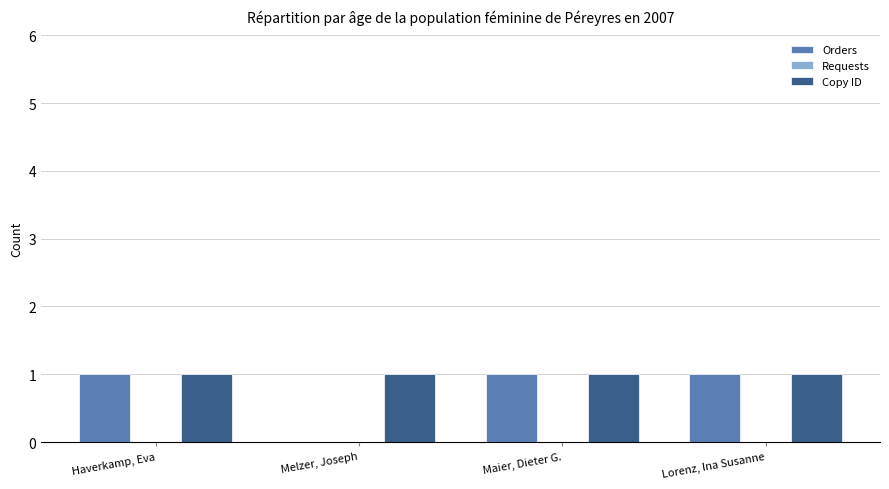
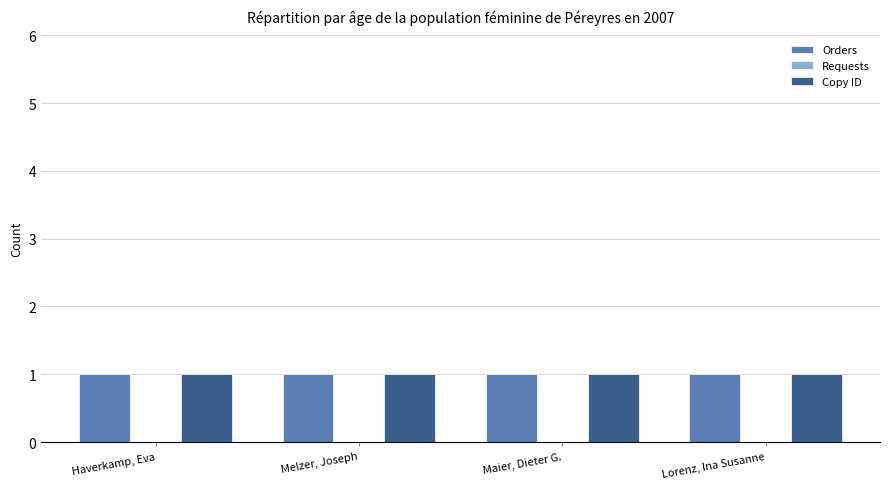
Orders, Melzer, Joseph: 0 -> 1
